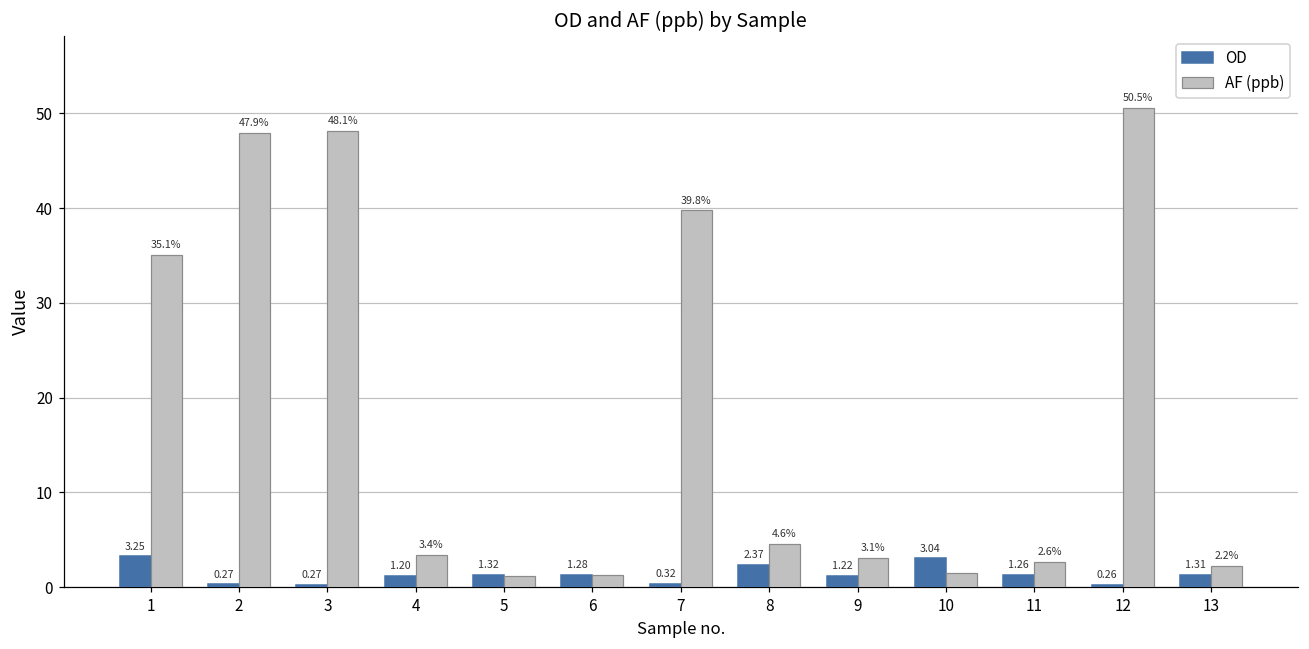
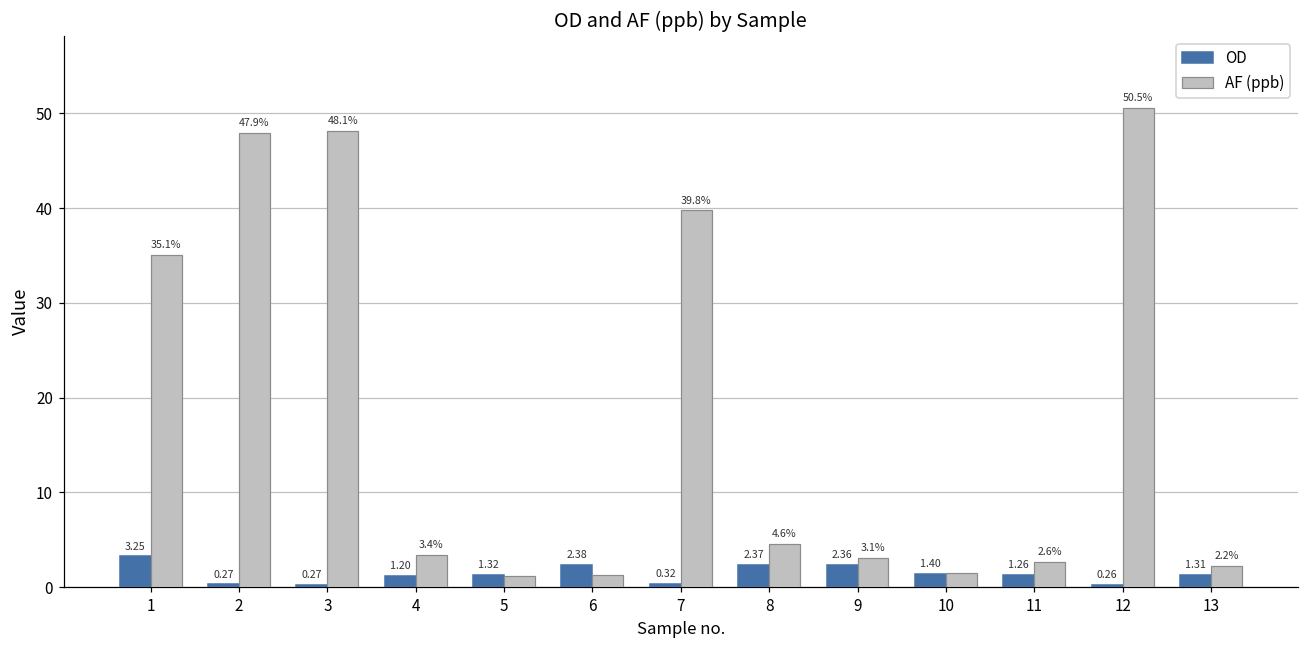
OD, 6: 1.28 -> 2.38
OD, 9: 1.22 -> 2.36
OD, 10: 3.04 -> 1.40
